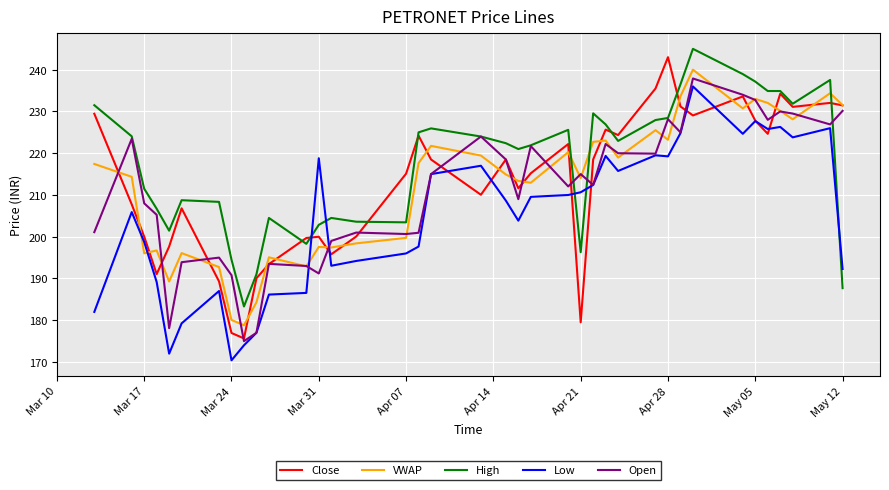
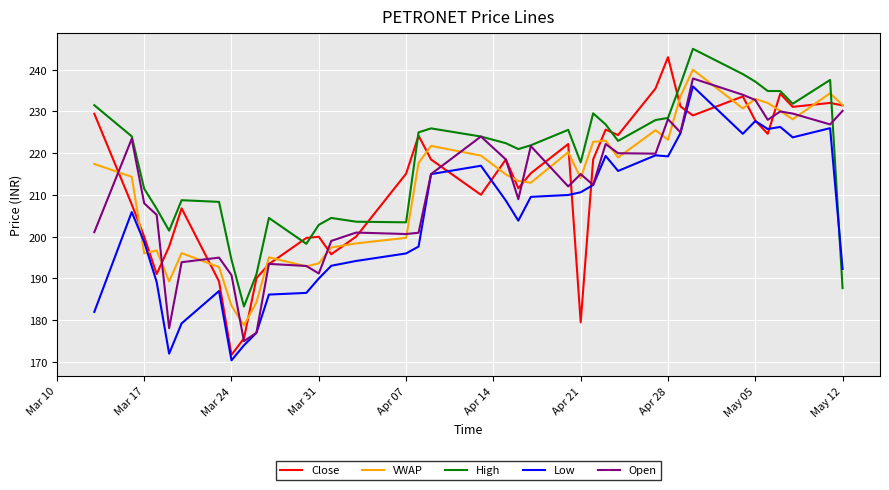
Close, Mar 24: 177 -> 172
VWAP, Mar 24: 180 -> 183
VWAP, Mar 31: 198 -> 194
Low, Mar 31: 219 -> 190
High, Apr 21: 196 -> 218
